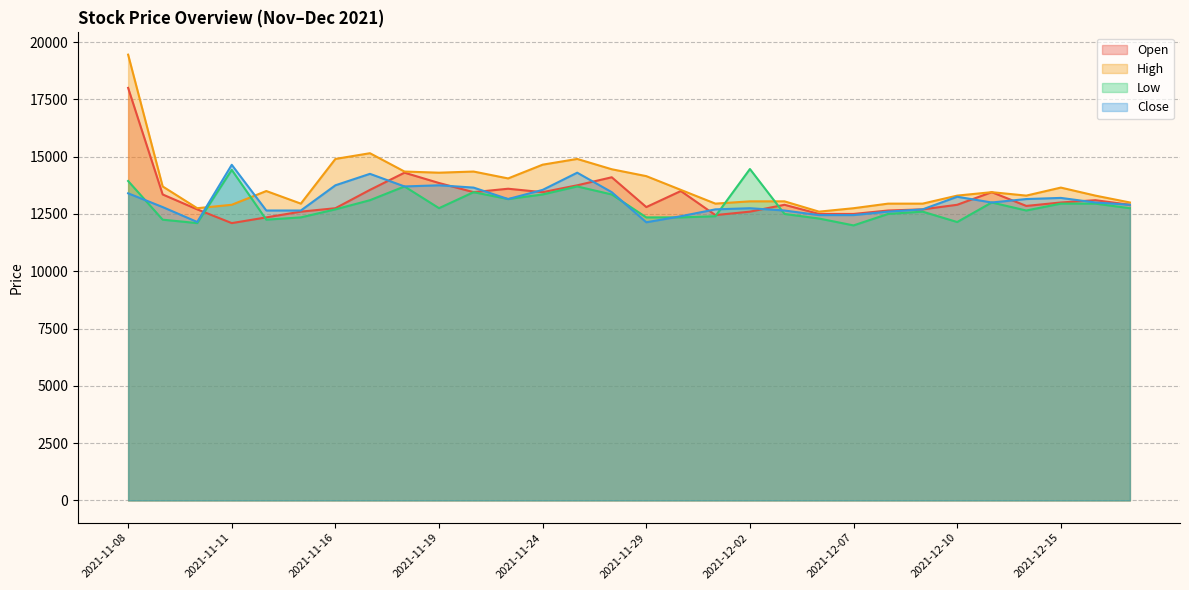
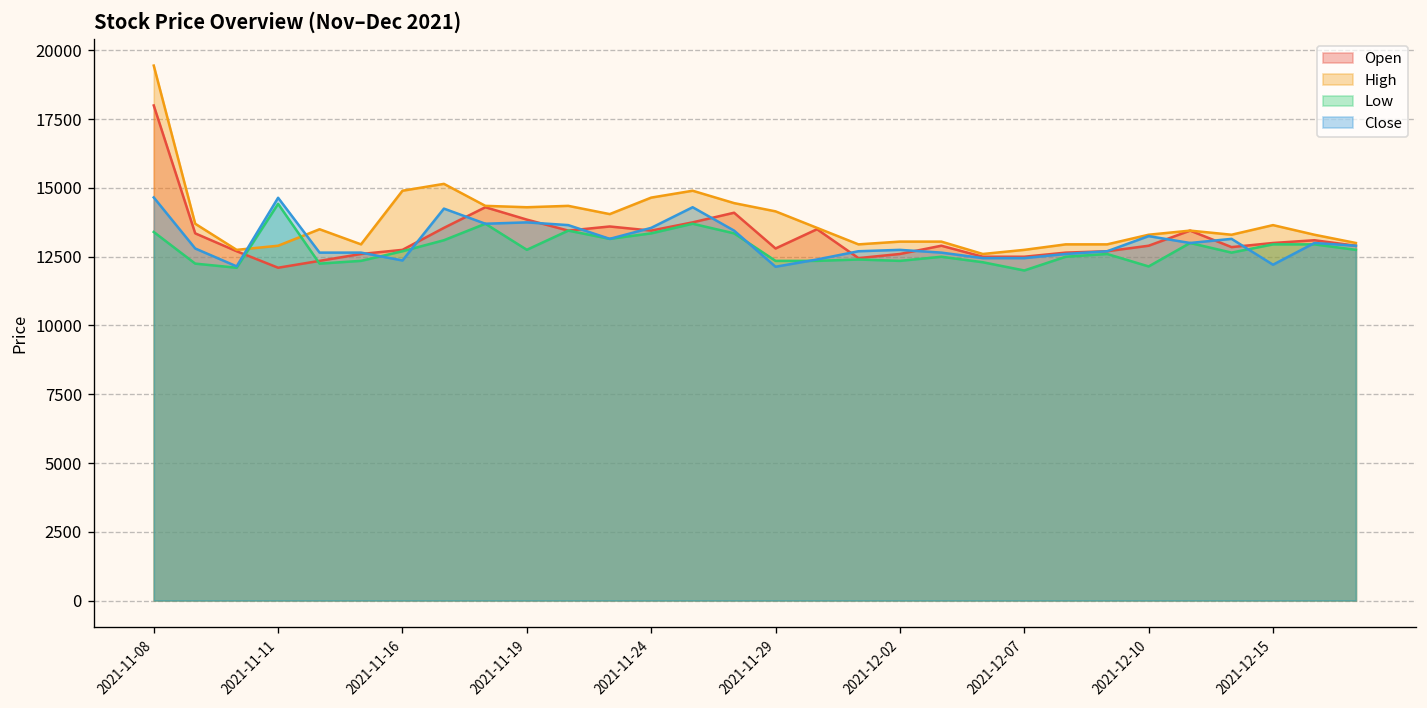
Low, 2021-11-08: 13900 -> 13400
Close, 2021-11-08: 13400 -> 14700
Close, 2021-11-16: 13800 -> 12400
Low, 2021-12-02: 14500 -> 12400
Close, 2021-12-15: 13200 -> 12200
